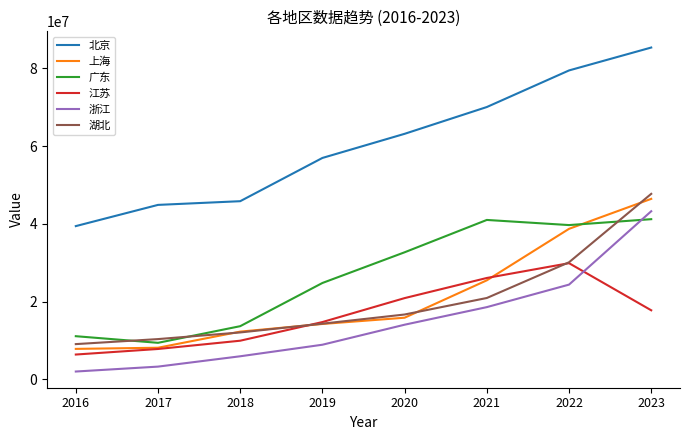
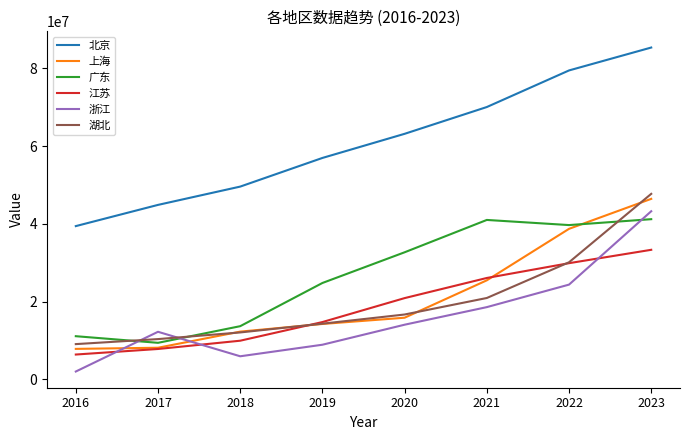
浙江, 2017: 3000000 -> 12000000
北京, 2018: 46000000 -> 50000000
江苏, 2023: 18000000 -> 33000000
